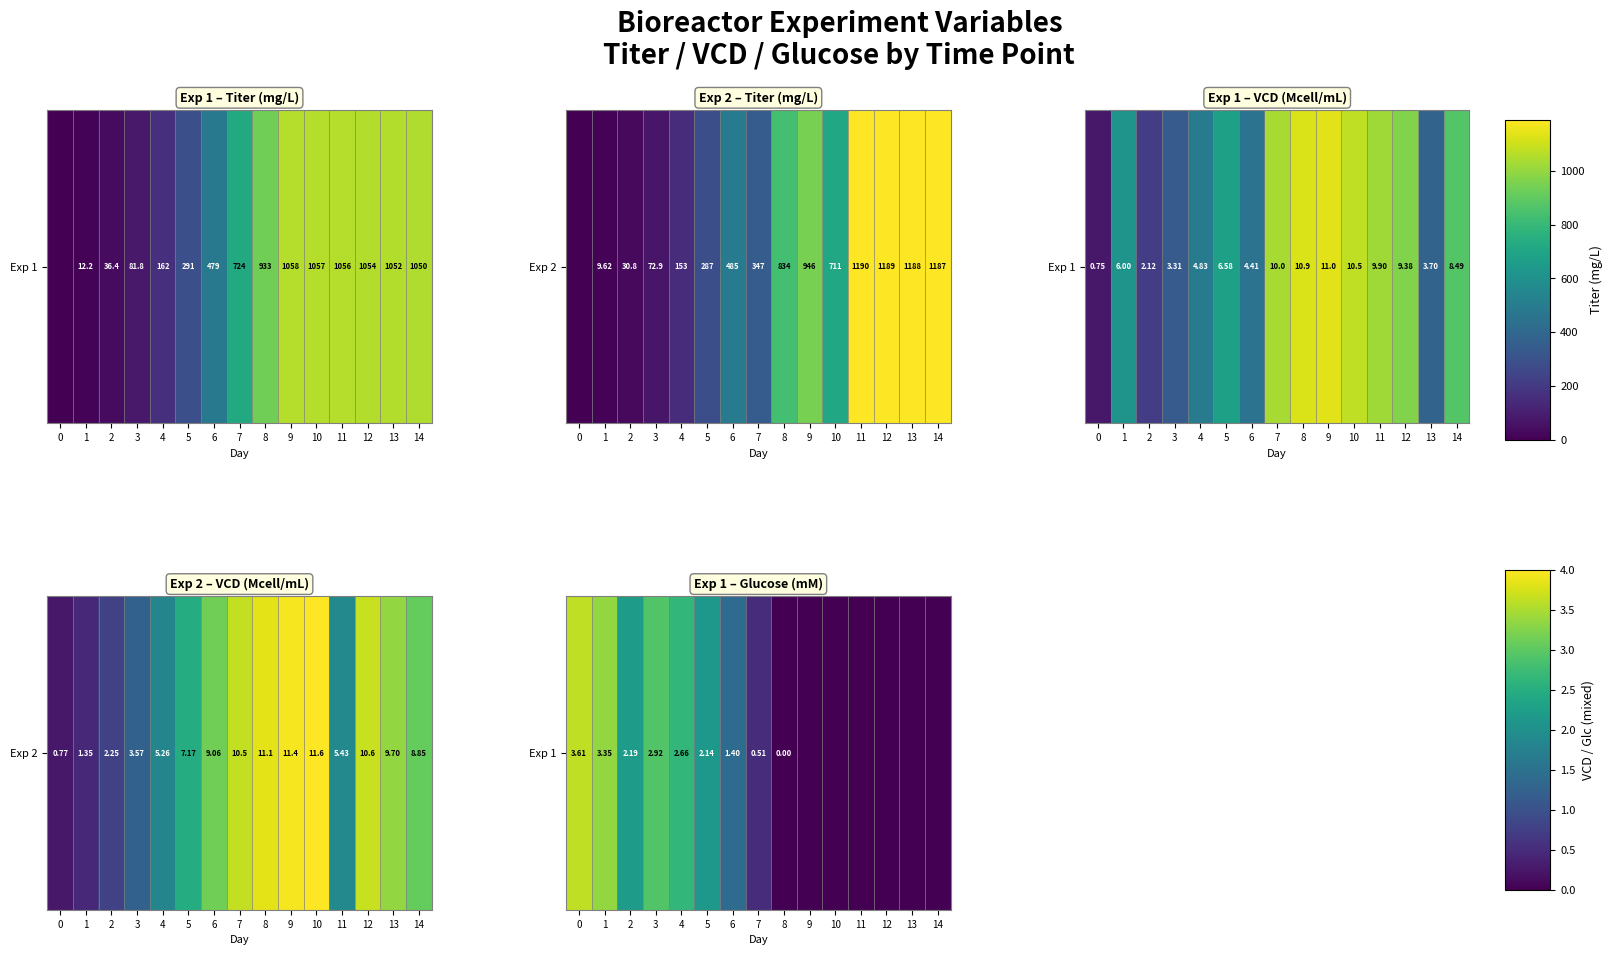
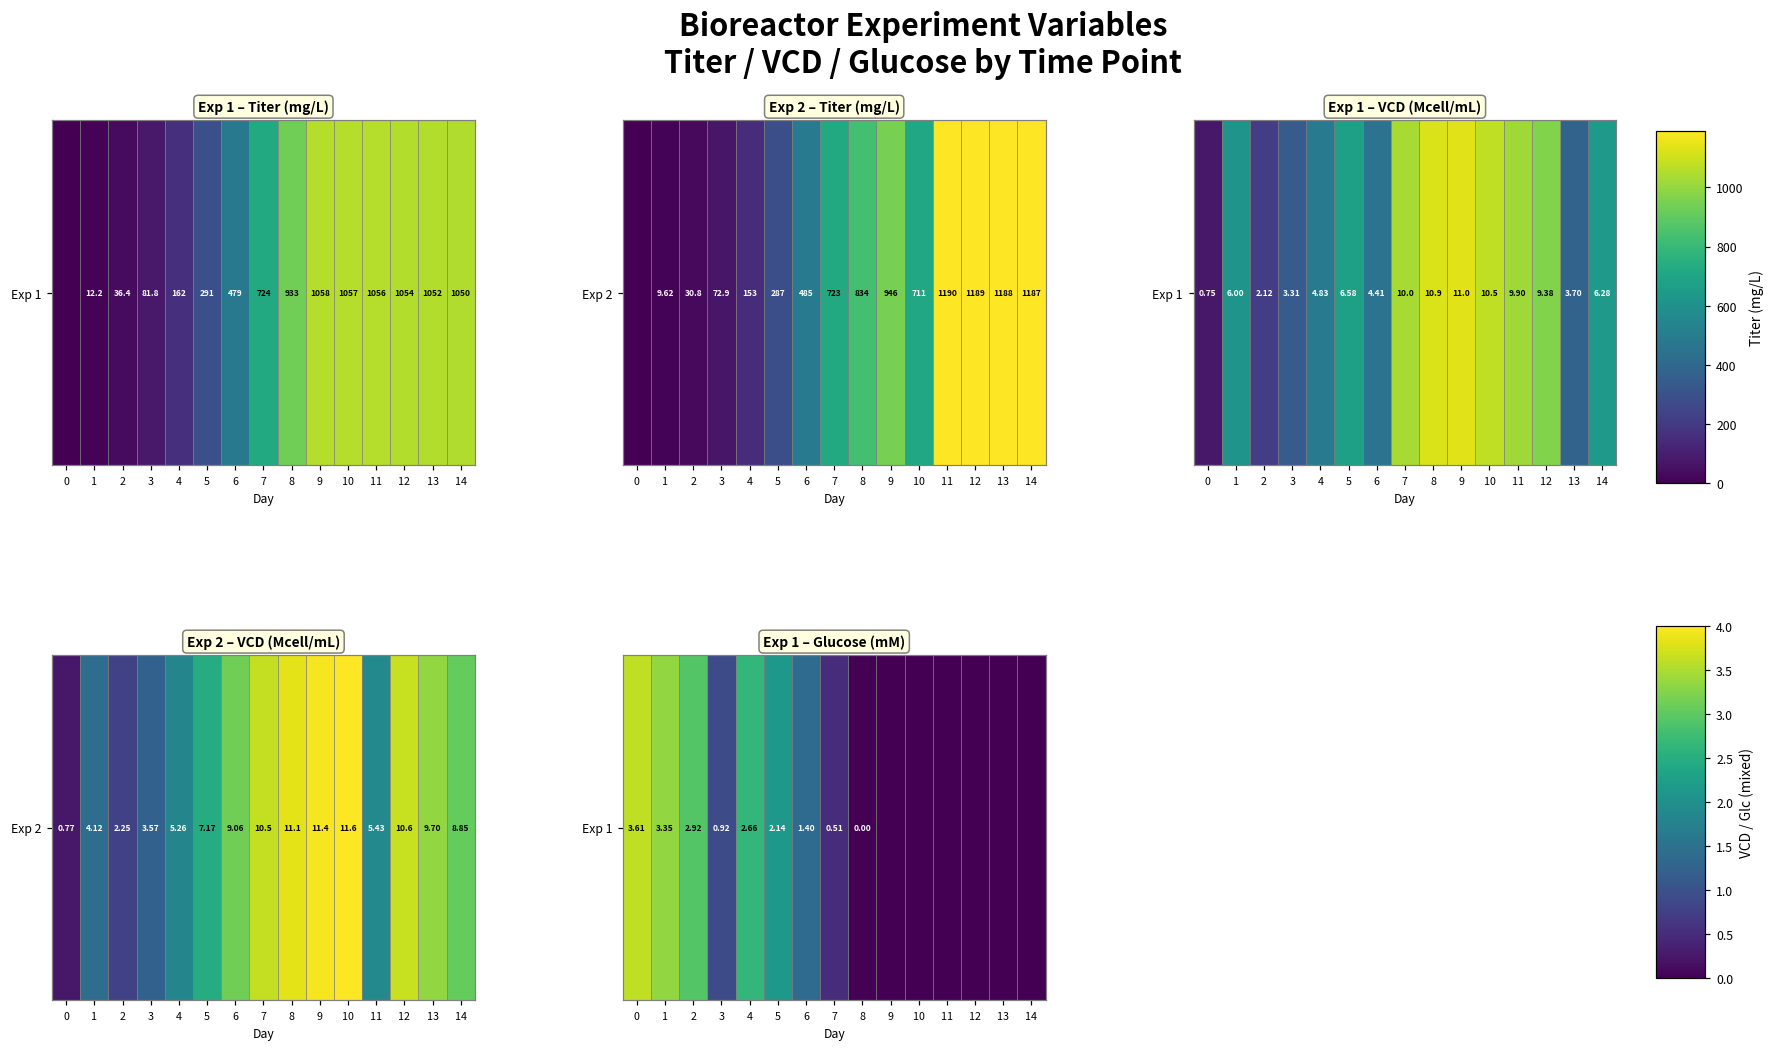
Exp 2 – Titer (mg/L), Exp 2, 7: 347 -> 723
Exp 1 – VCD (Mcell/mL), Exp 1, 14: 8.49 -> 6.28
Exp 2 – VCD (Mcell/mL), Exp 2, 1: 1.35 -> 4.12
Exp 1 – Glucose (mM), Exp 1, 2: 2.19 -> 2.92
Exp 1 – Glucose (mM), Exp 1, 3: 2.92 -> 0.92
